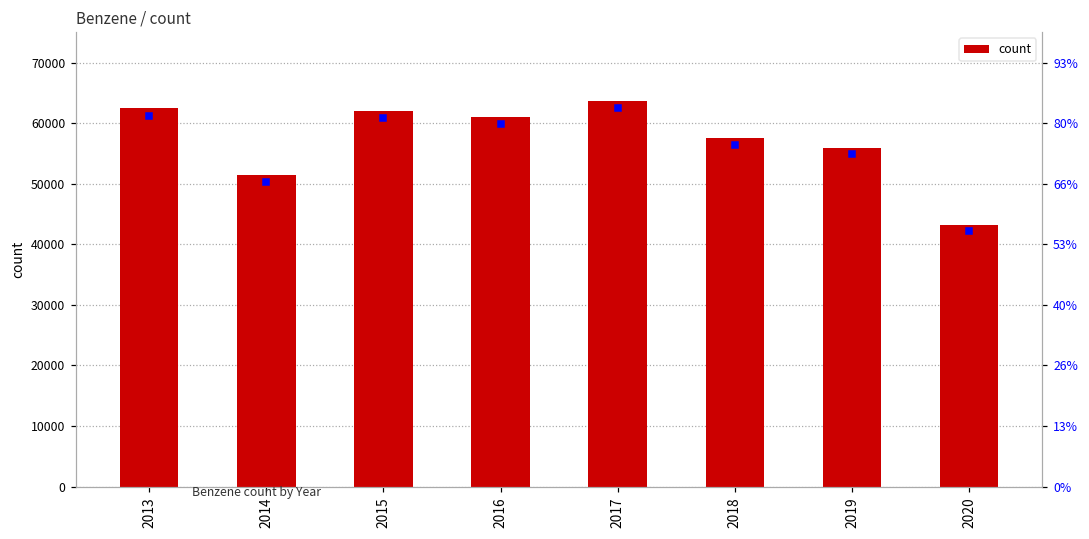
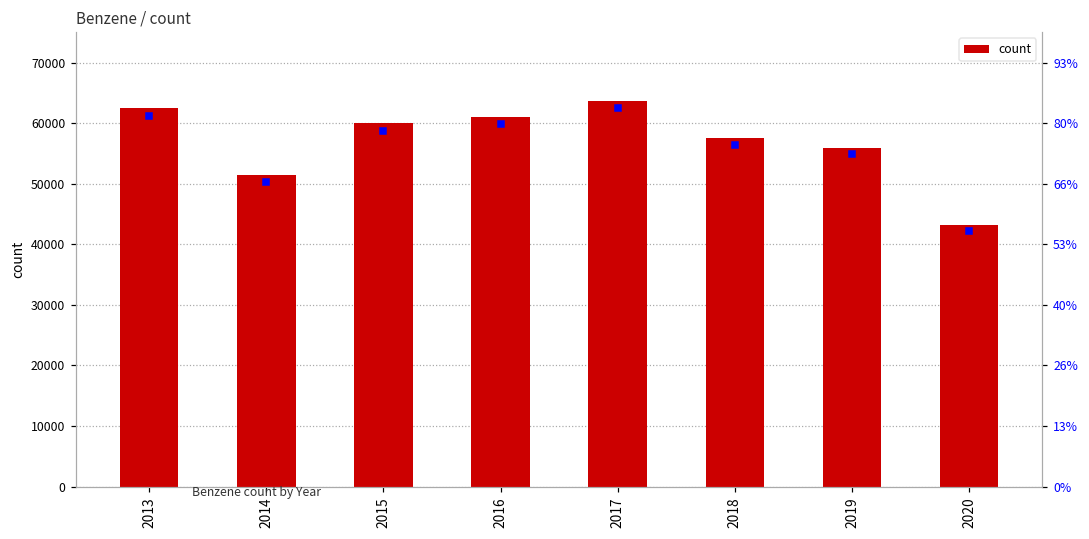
count, 2015: 62000 -> 60000
